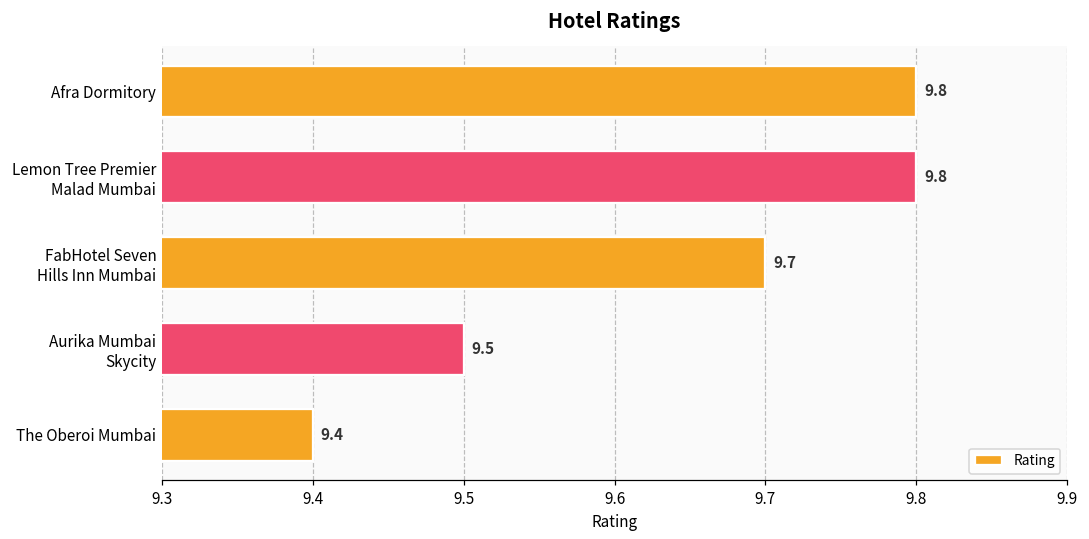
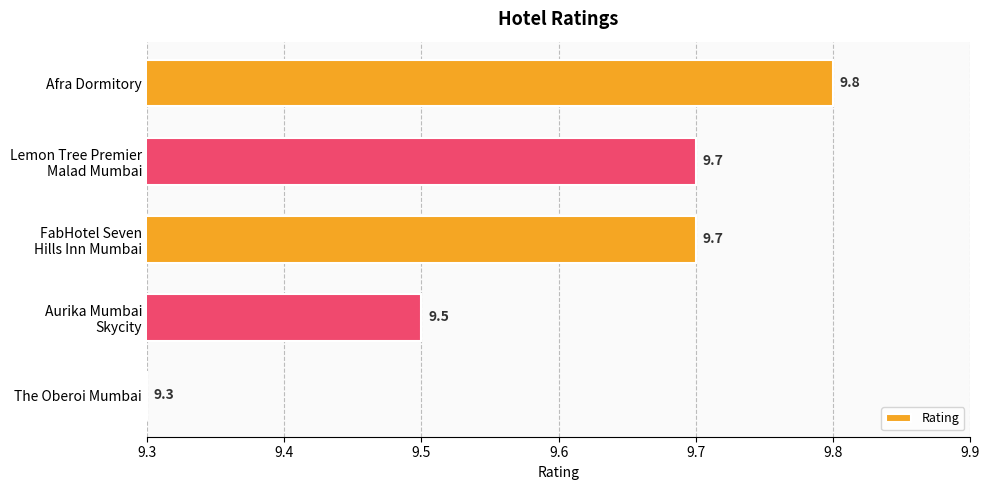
Lemon Tree Premier Malad Mumbai: 9.8 -> 9.7
The Oberoi Mumbai: 9.4 -> 9.3
